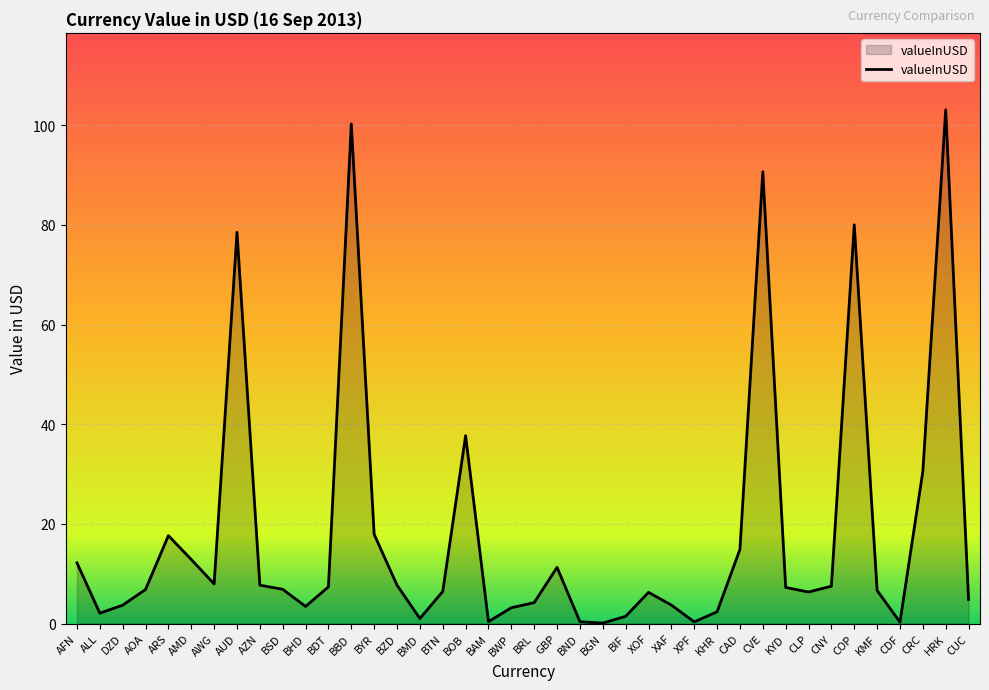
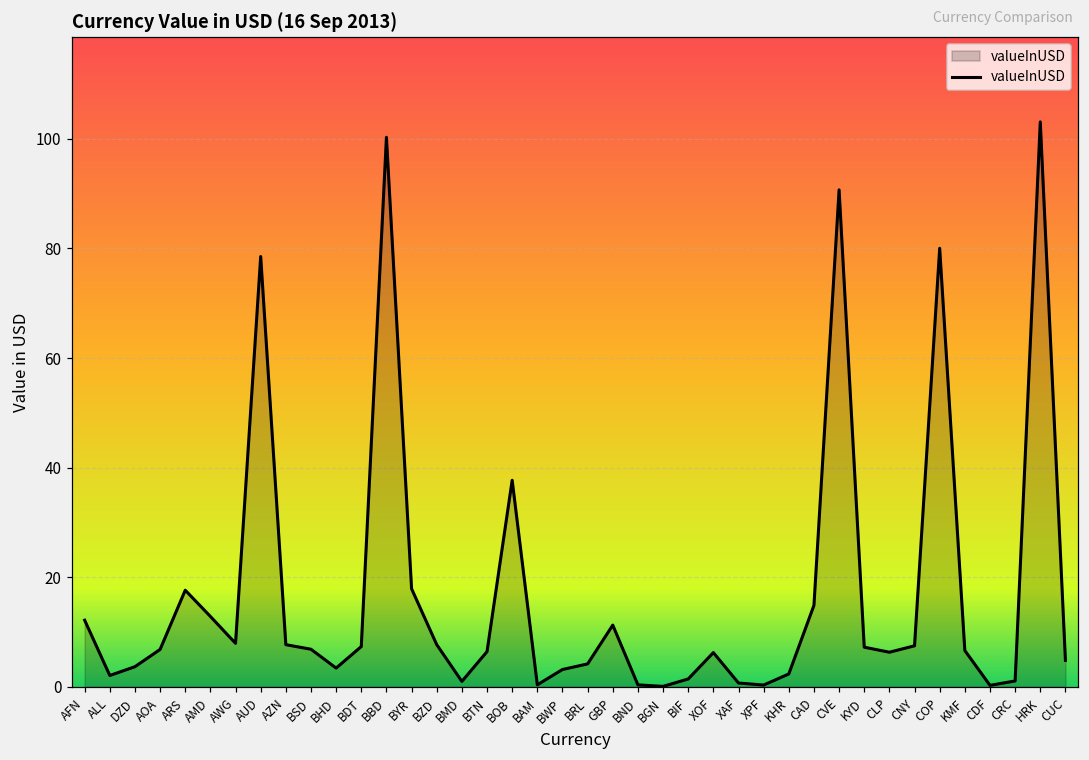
XAF: 4 -> 1
CRC: 31 -> 1
